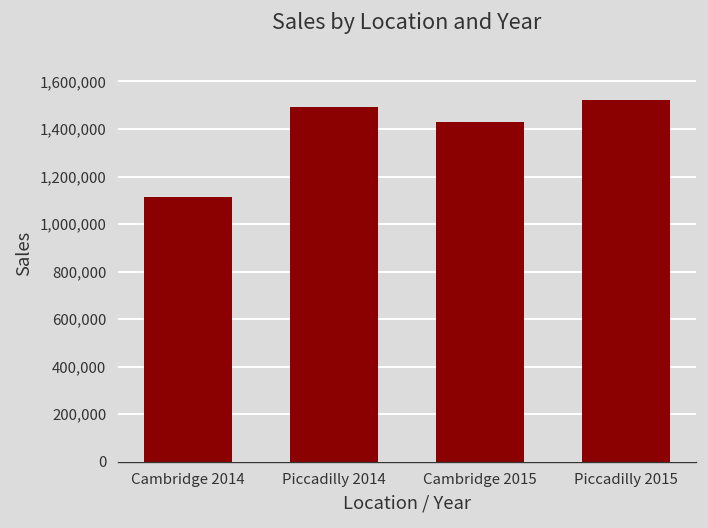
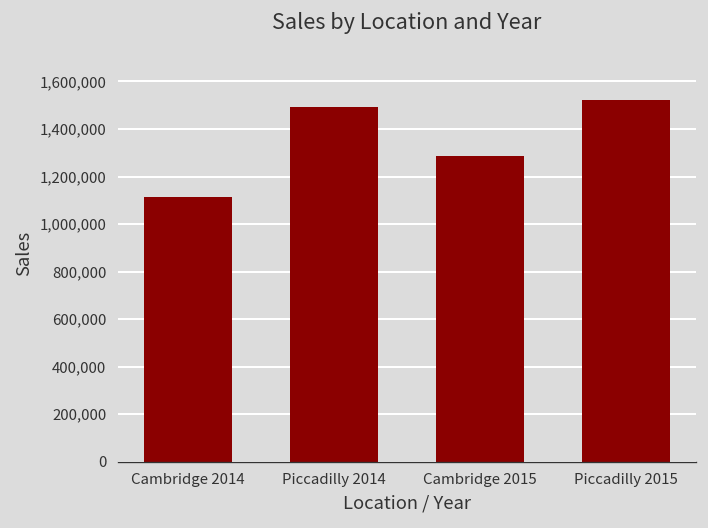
Cambridge 2015: 1,430,000 -> 1,290,000
